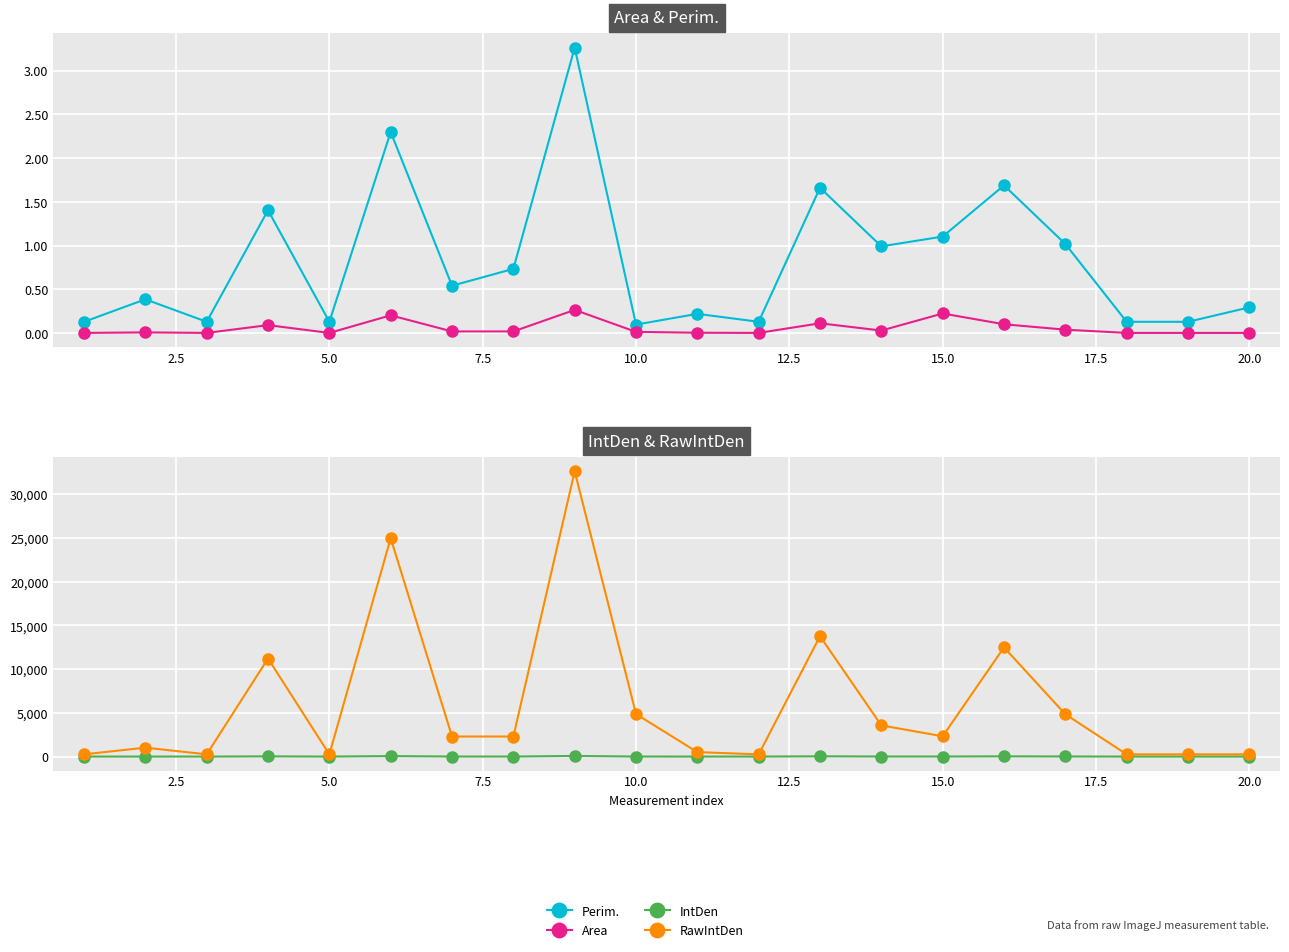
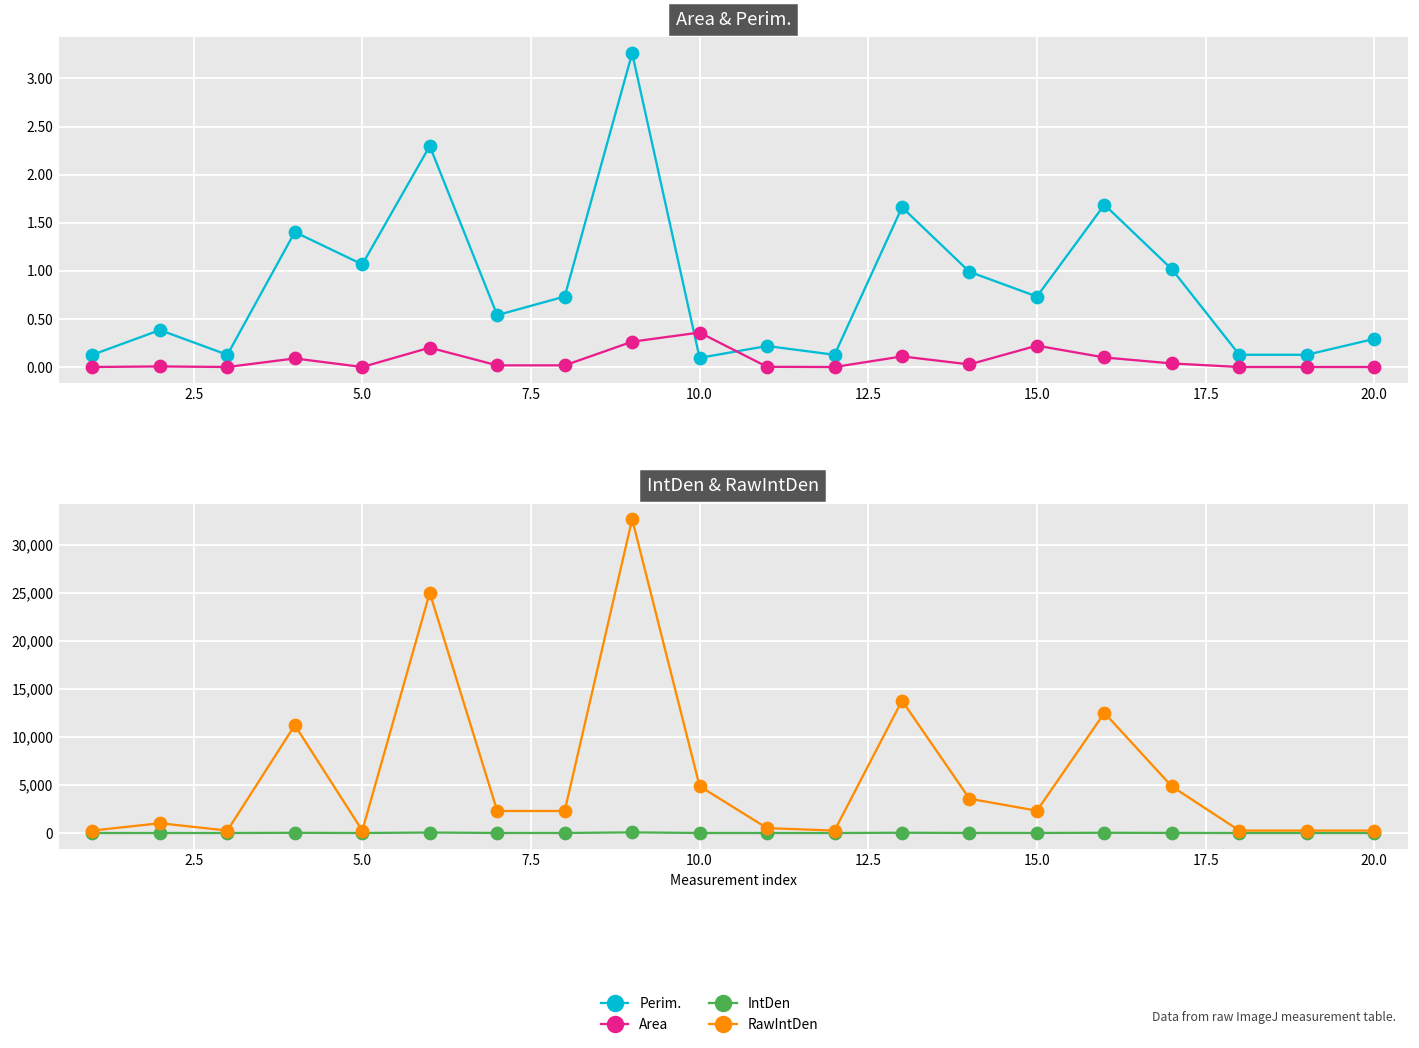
Area & Perim., Perim., 5.0: 0.1 -> 1.1
Area & Perim., Area, 10.0: 0.0 -> 0.4
Area & Perim., Perim., 15.0: 1.1 -> 0.7
